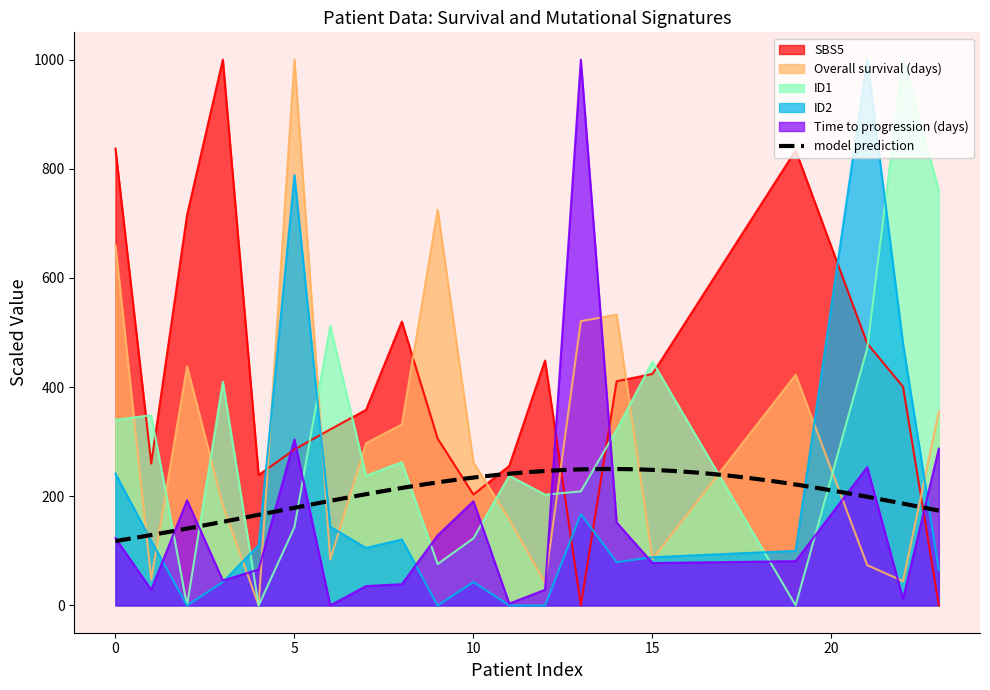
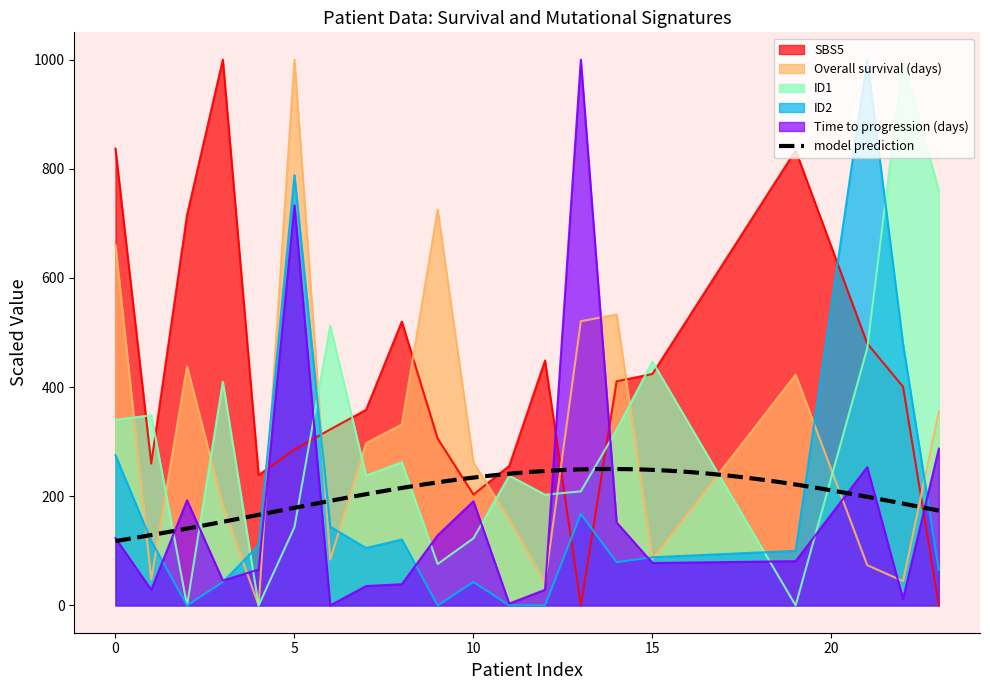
ID2, 0: 240 -> 280
Time to progression (days), 5: 300 -> 730
